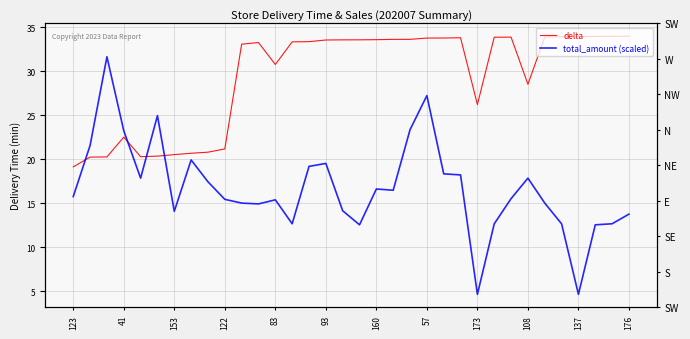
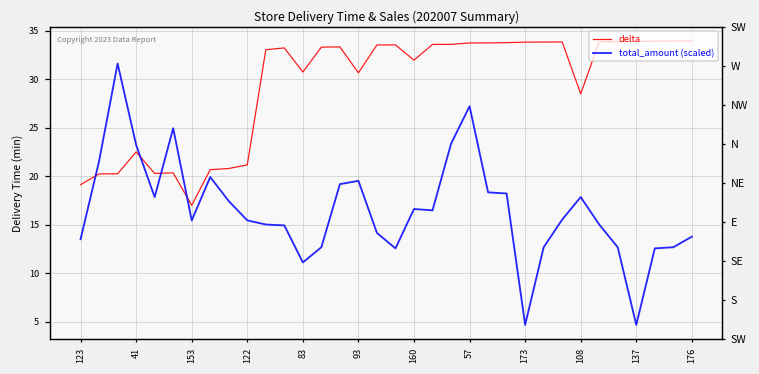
total_amount (scaled), 123: 16 -> 13
delta, 153: 21 -> 17
total_amount (scaled), 153: 14 -> 15
total_amount (scaled), 83: 15 -> 11
delta, 93: 34 -> 31
delta, 160: 34 -> 32
delta, 173: 26 -> 34
